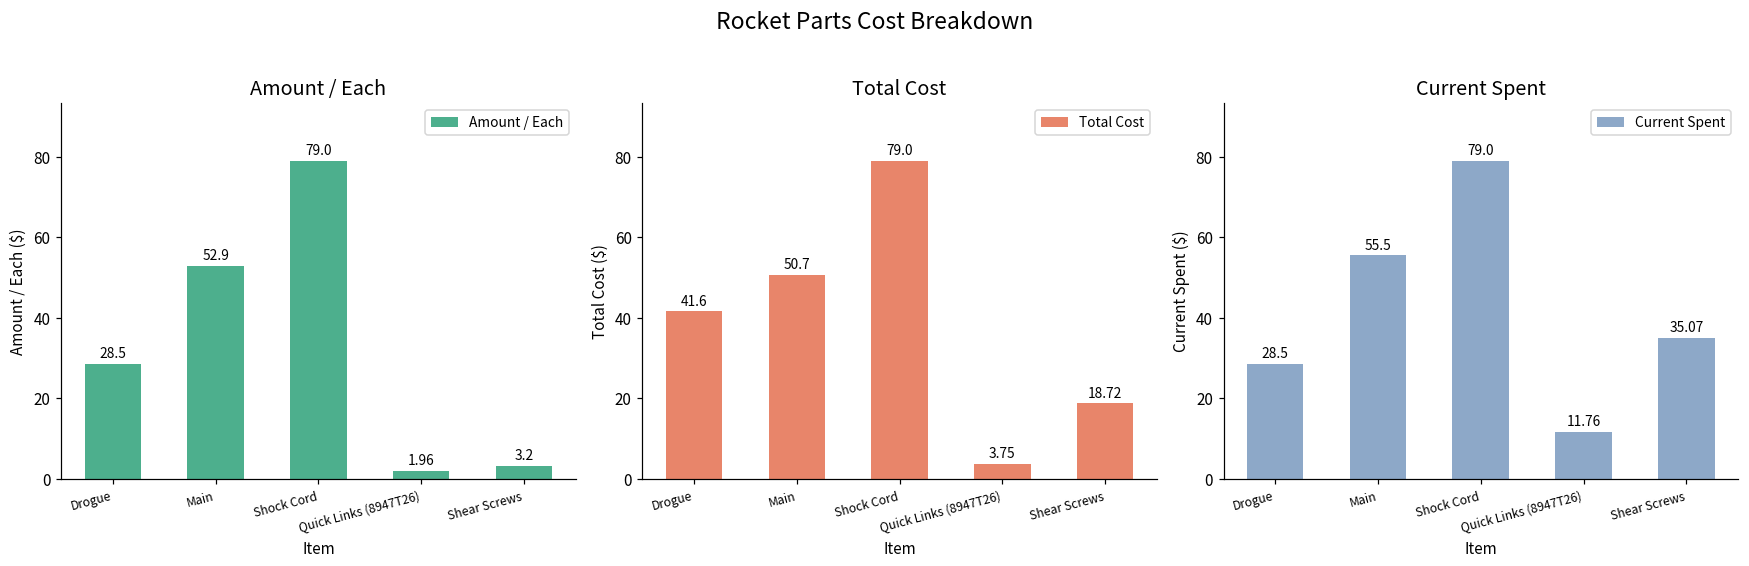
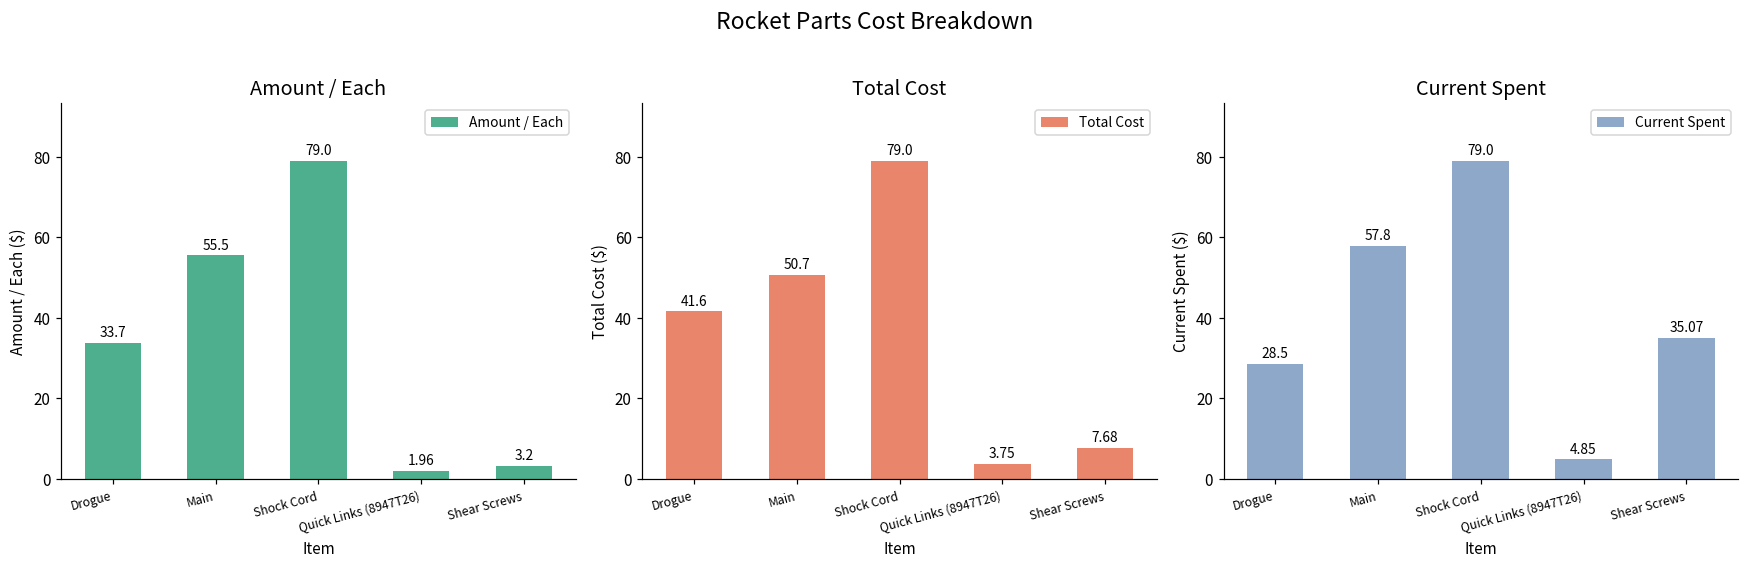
Amount / Each, Drogue: 28.5 -> 33.7
Amount / Each, Main: 52.9 -> 55.5
Total Cost, Shear Screws: 18.72 -> 7.68
Current Spent, Main: 55.5 -> 57.8
Current Spent, Quick Links (8947T26): 11.76 -> 4.85
